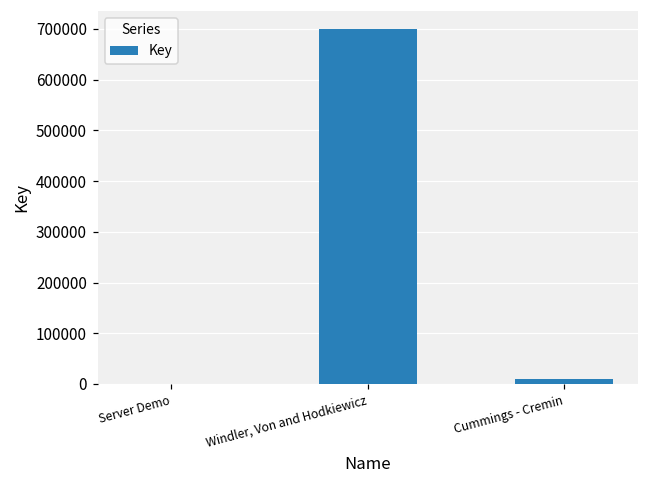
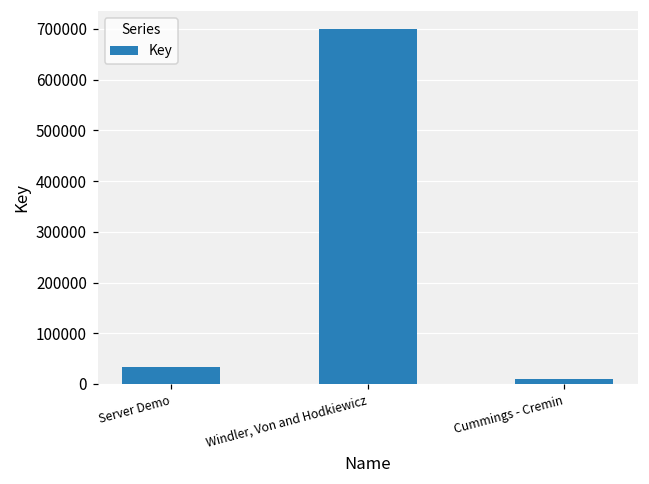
Server Demo: 0 -> 30000
